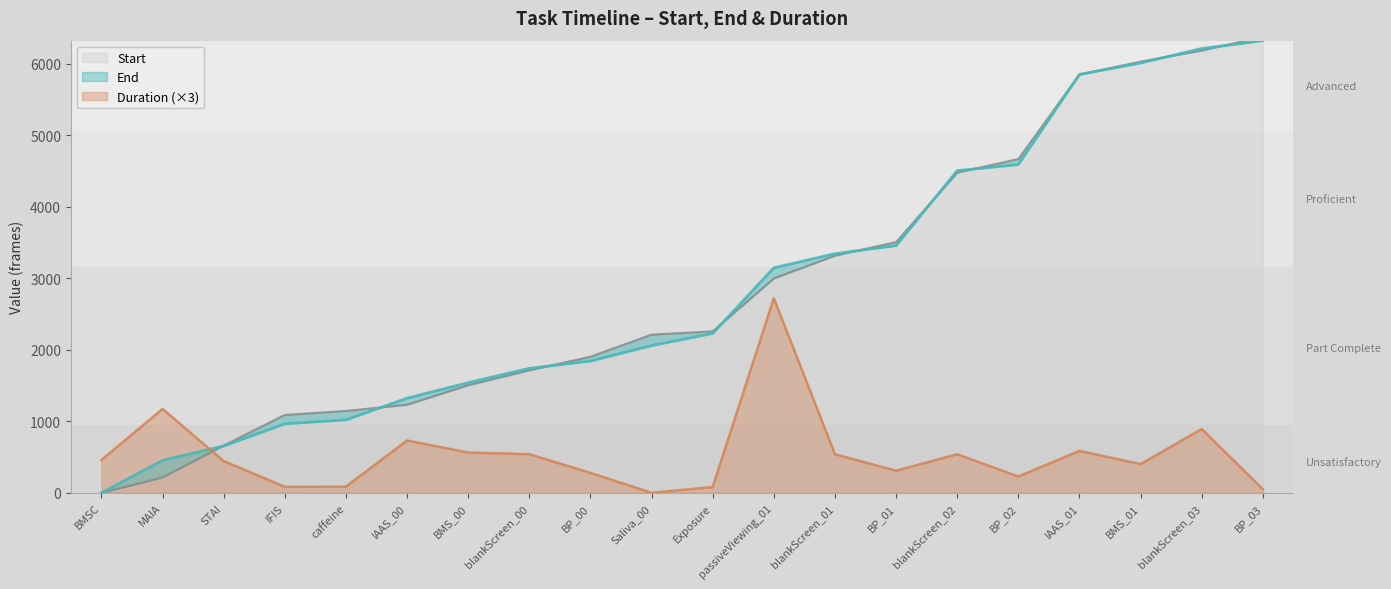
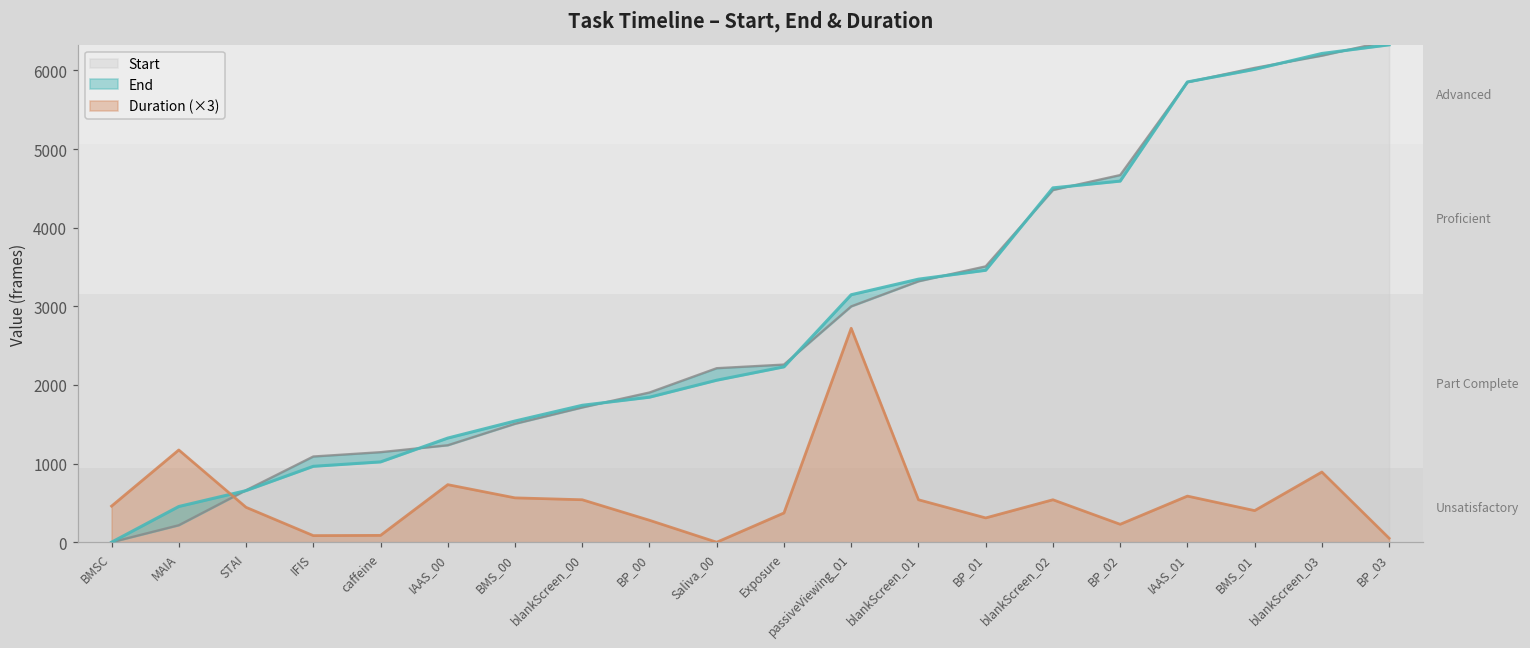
Duration (×3), Exposure: 100 -> 400
